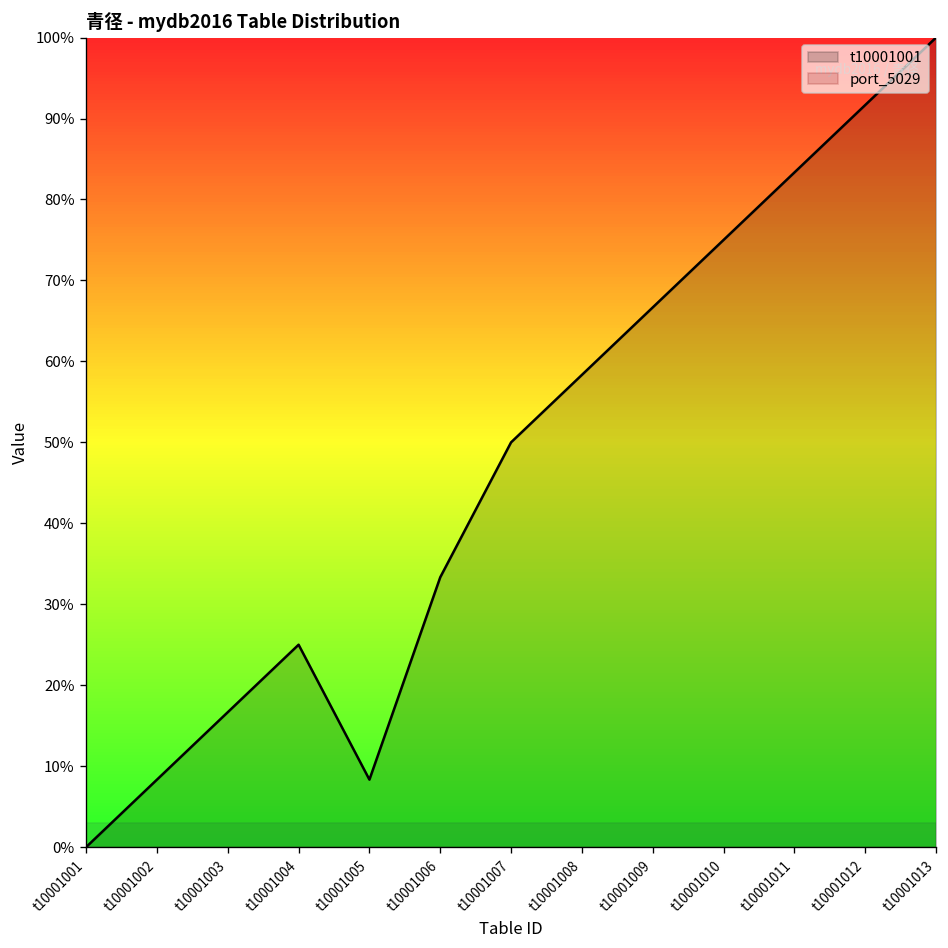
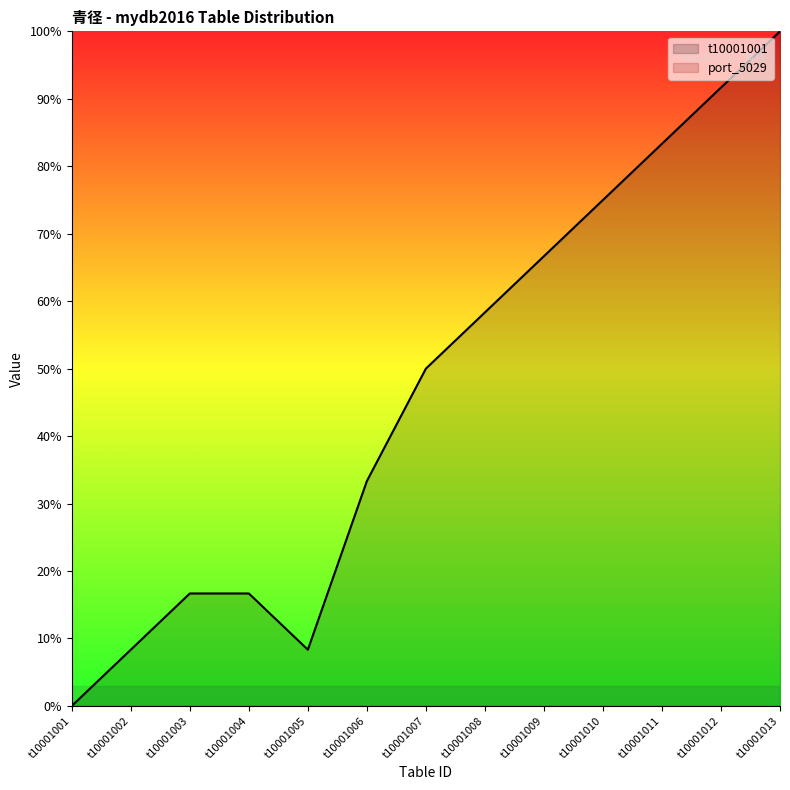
t10001004: 25% -> 17%
